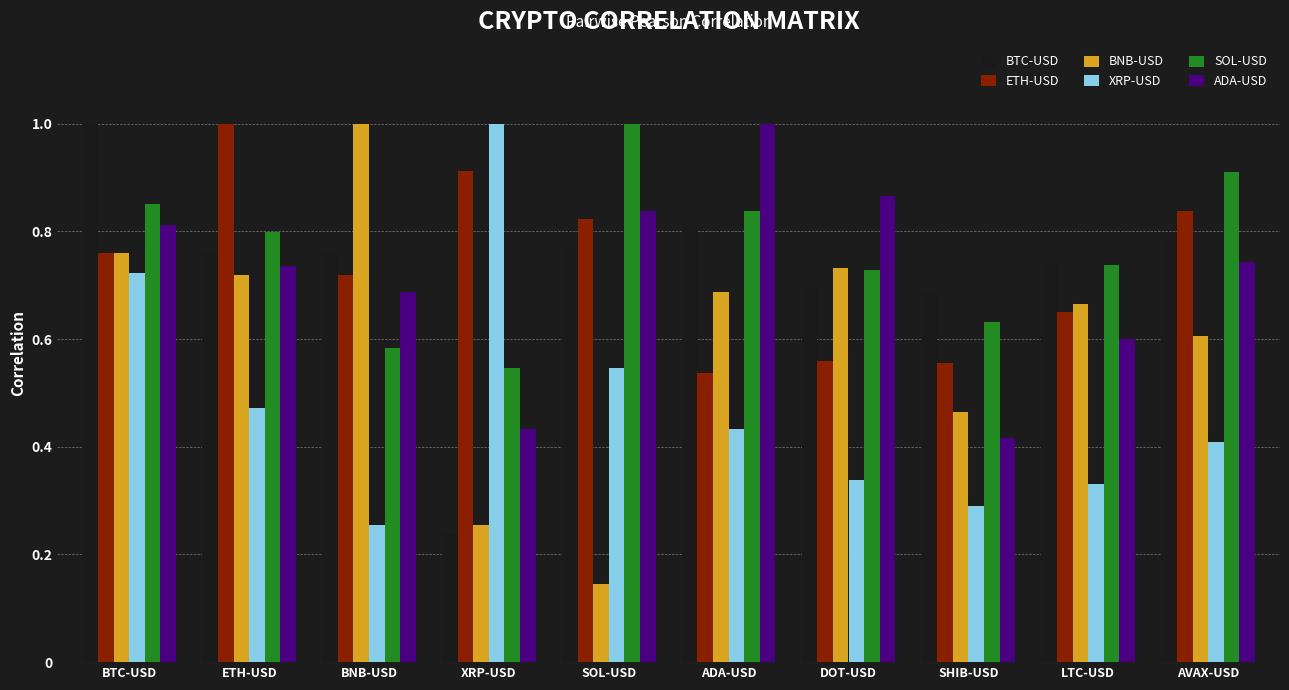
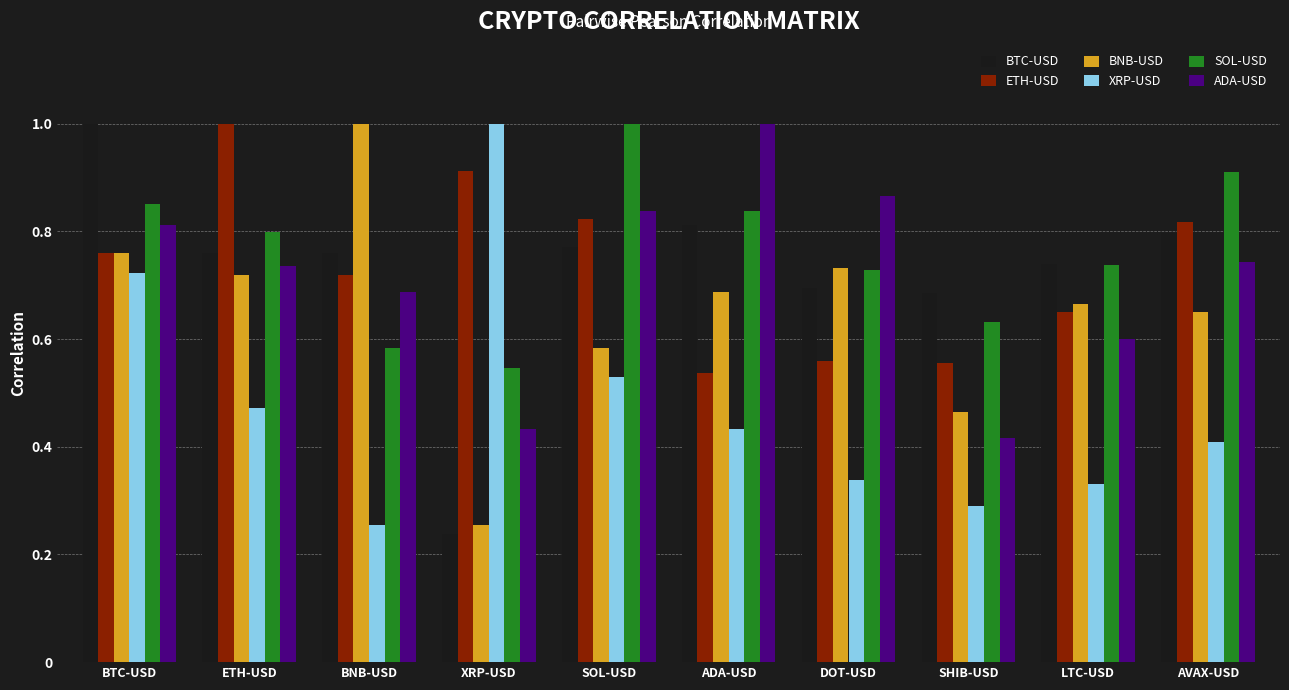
BNB-USD, SOL-USD: 0.15 -> 0.58
XRP-USD, SOL-USD: 0.55 -> 0.53
ETH-USD, AVAX-USD: 0.84 -> 0.82
BNB-USD, AVAX-USD: 0.61 -> 0.65
